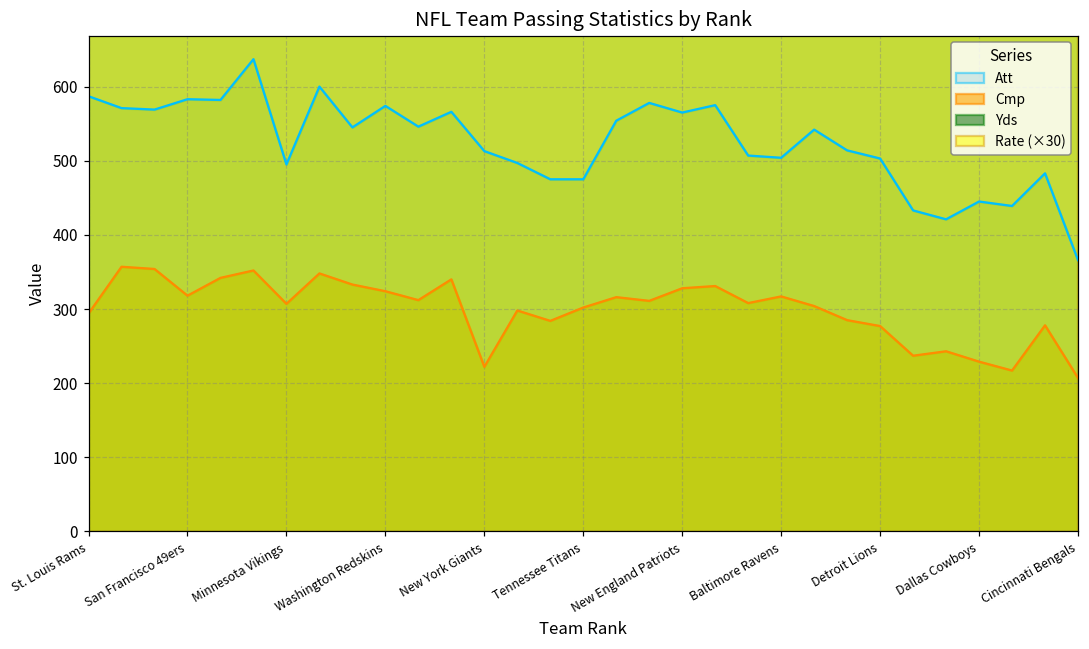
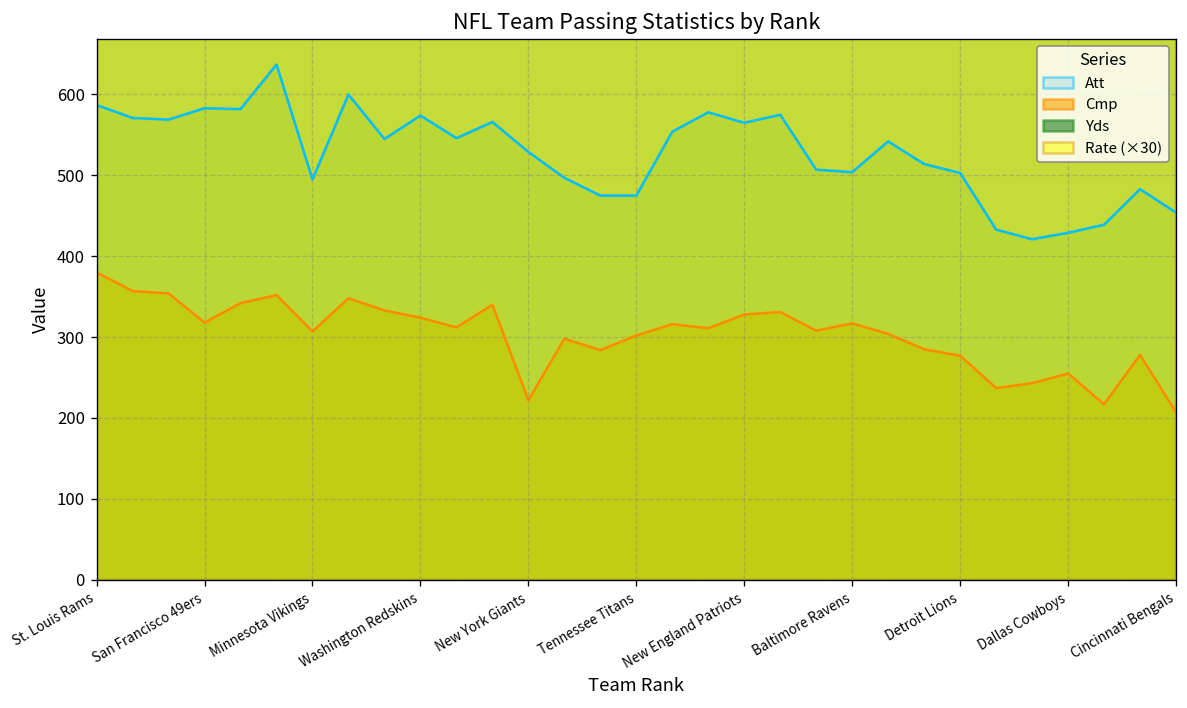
Cmp, St. Louis Rams: 290 -> 380
Att, New York Giants: 510 -> 530
Att, Dallas Cowboys: 450 -> 430
Cmp, Dallas Cowboys: 230 -> 260
Att, Cincinnati Bengals: 370 -> 450
